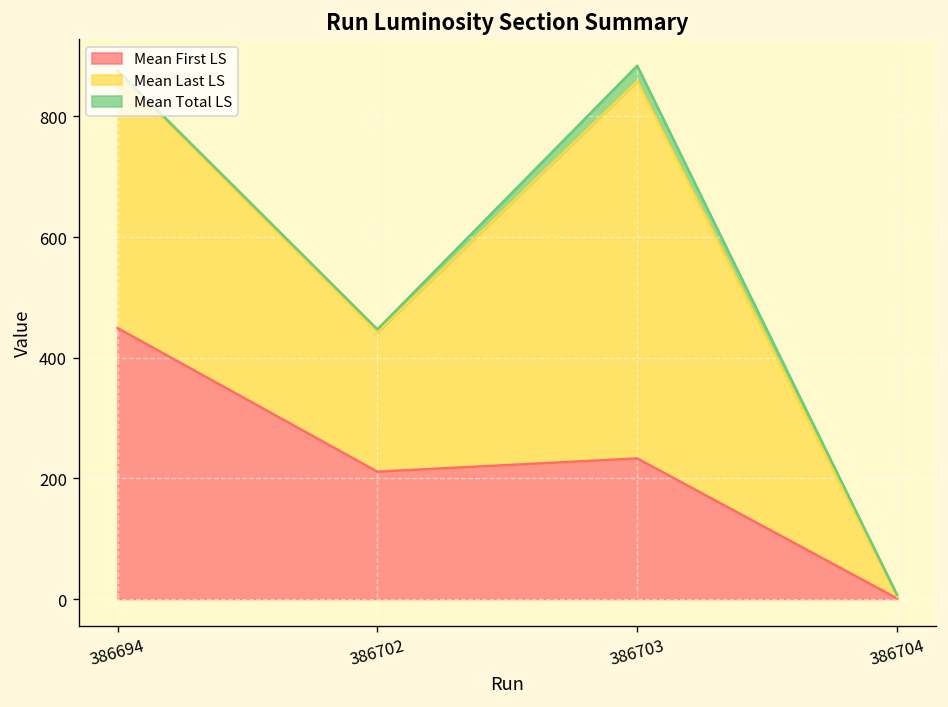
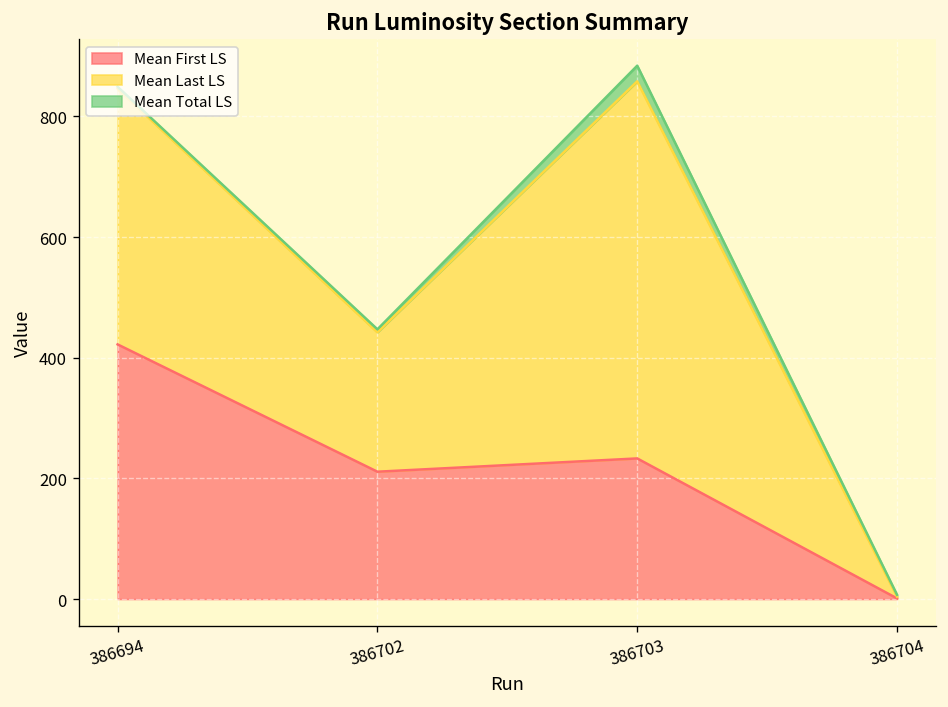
Mean First LS, 386694: 450 -> 420
